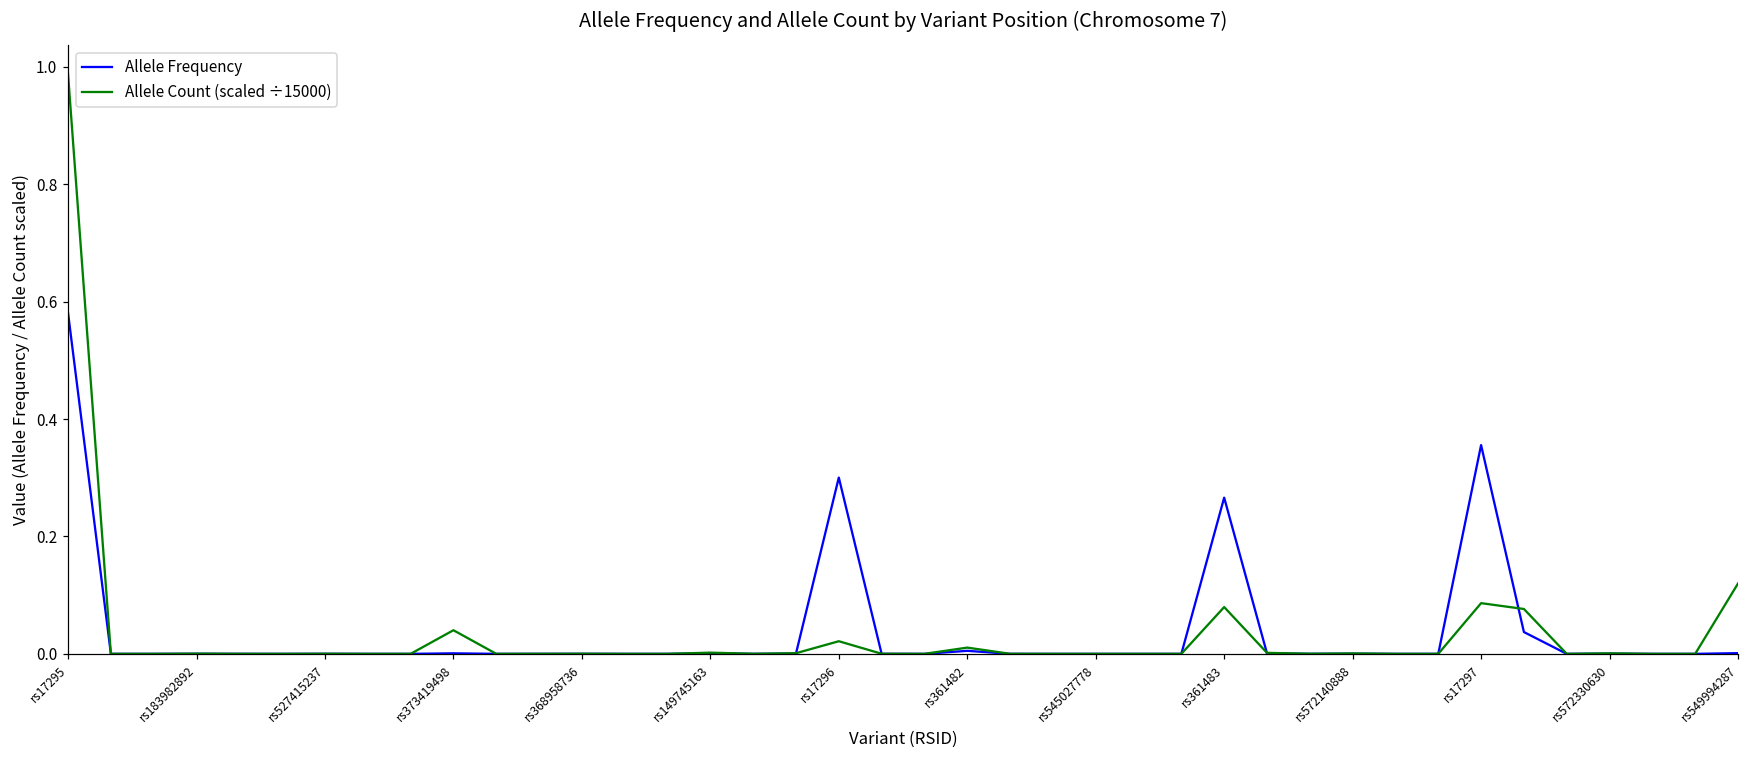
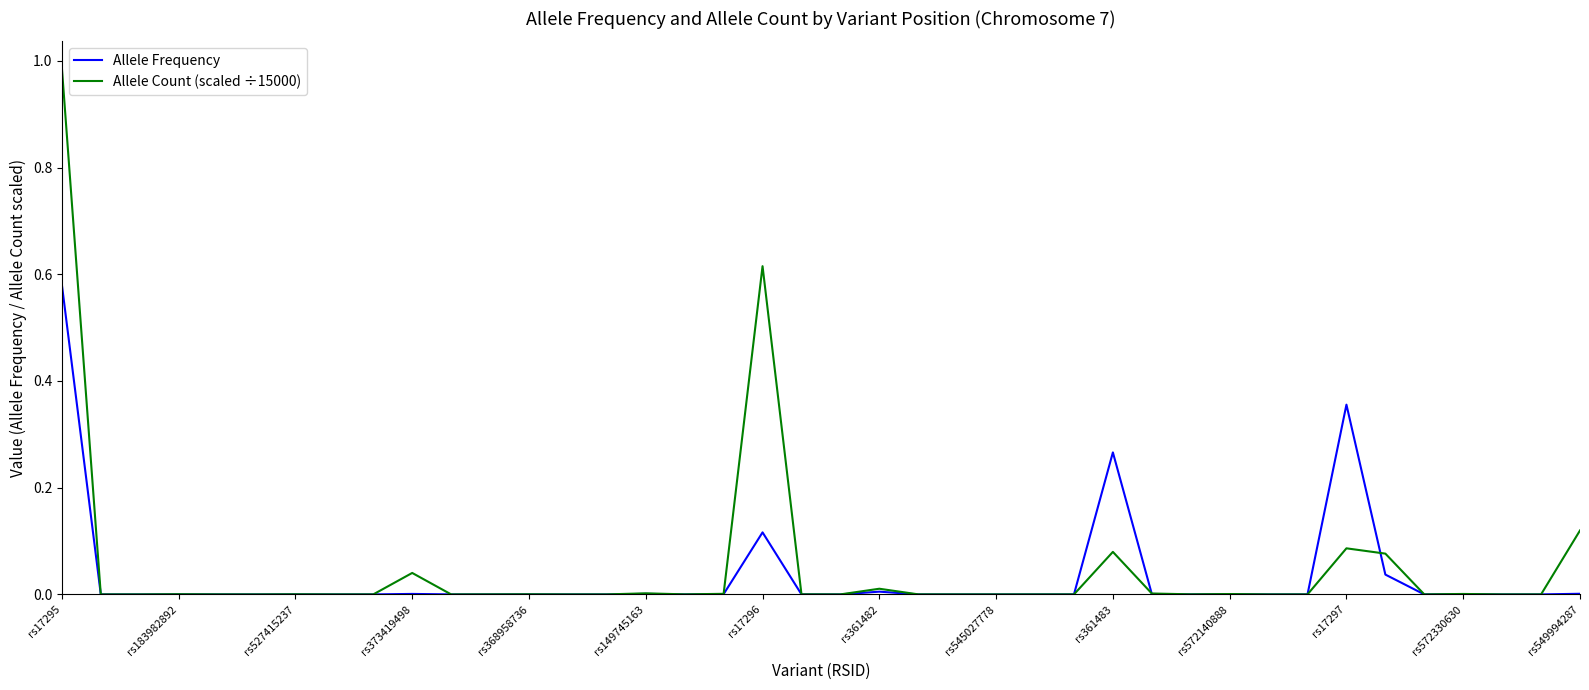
Allele Frequency, rs17296: 0.30 -> 0.12
Allele Count (scaled ÷15000), rs17296: 0.02 -> 0.62
